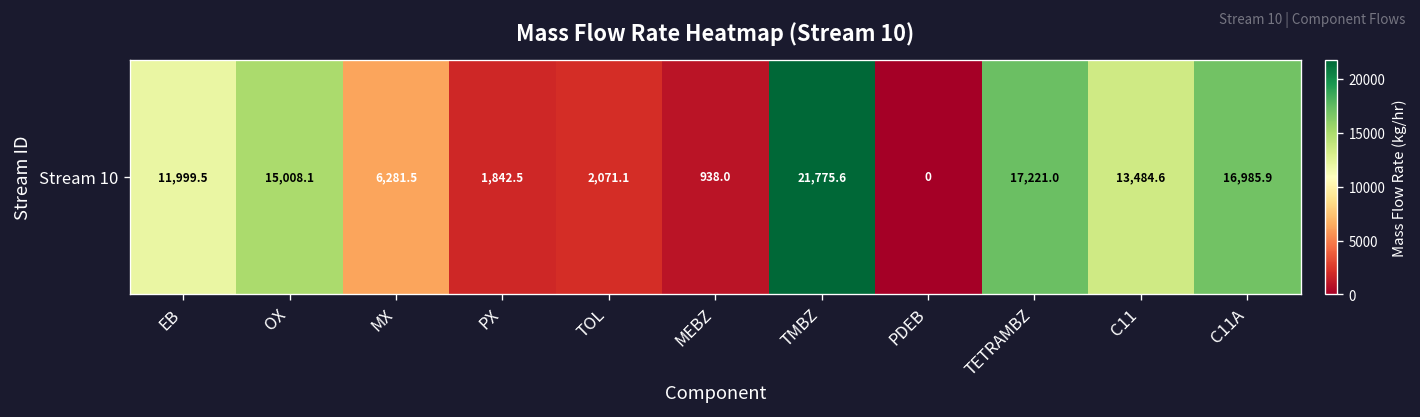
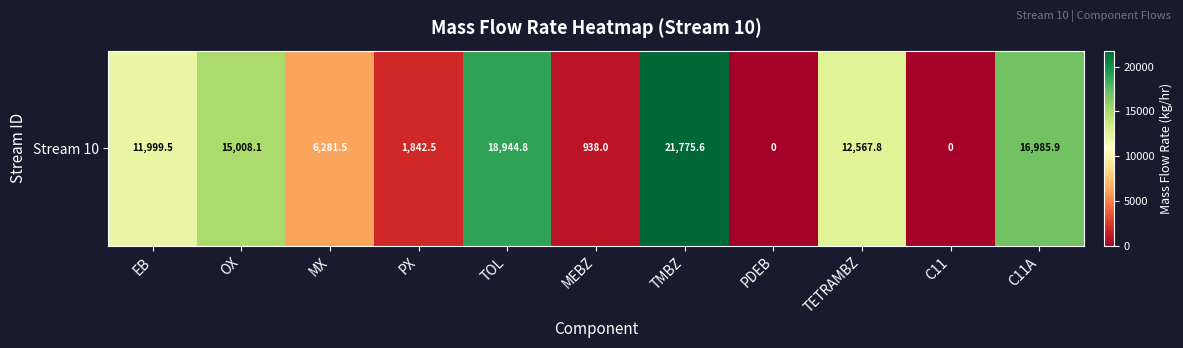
Stream 10, TOL: 2,071.1 -> 18,944.8
Stream 10, TETRAMBZ: 17,221.0 -> 12,567.8
Stream 10, C11: 13,484.6 -> 0
